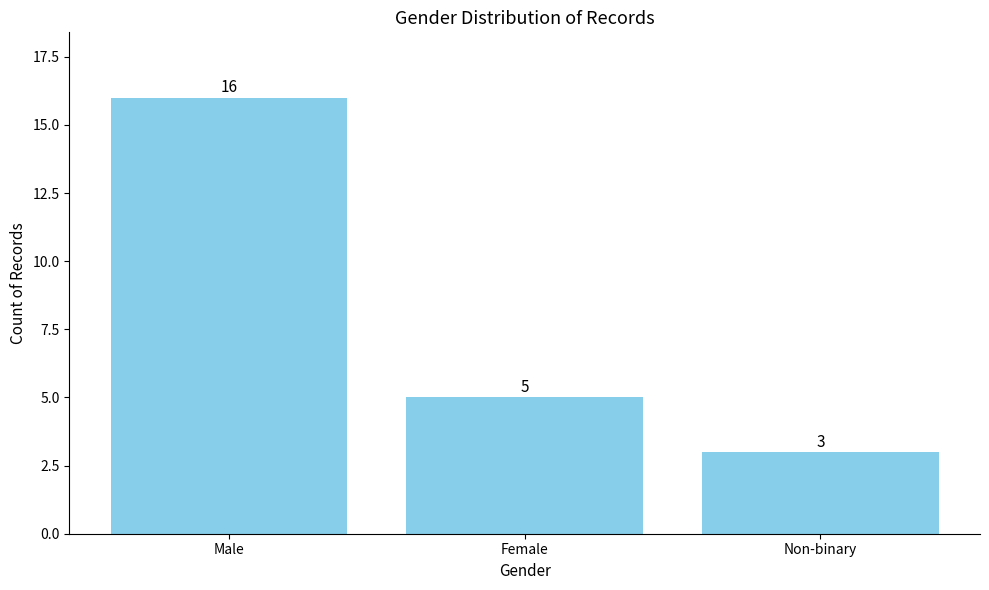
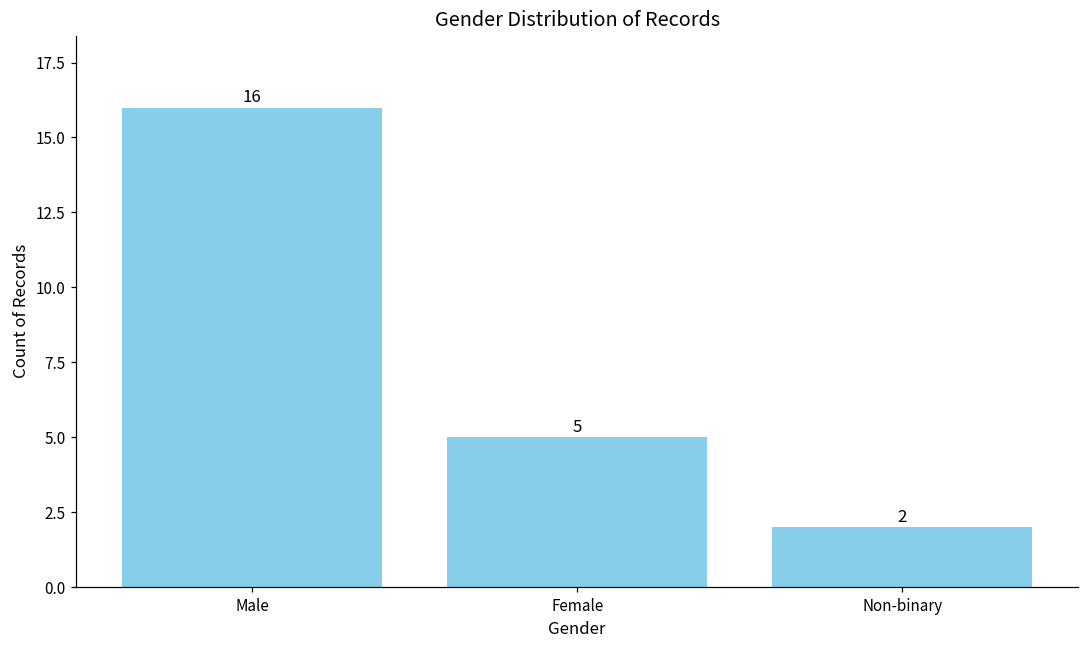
Non-binary: 3 -> 2
